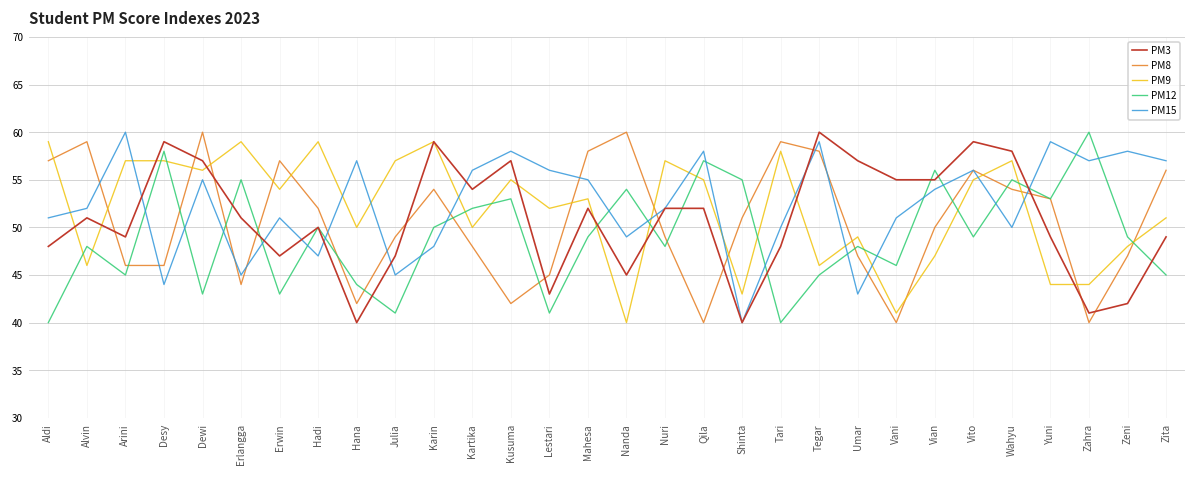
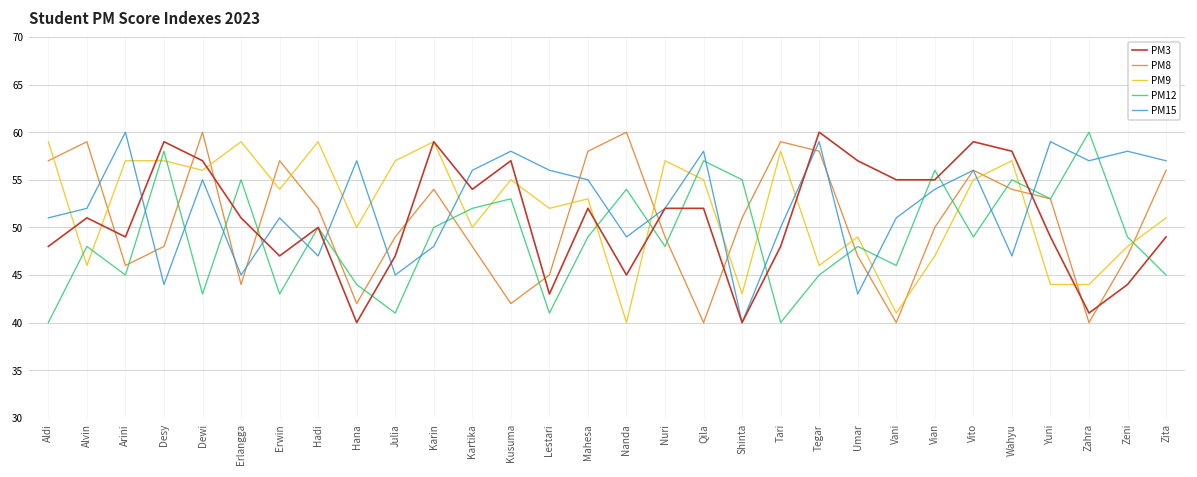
PM8, Desy: 46 -> 48
PM15, Wahyu: 50 -> 47
PM3, Zeni: 42 -> 44
